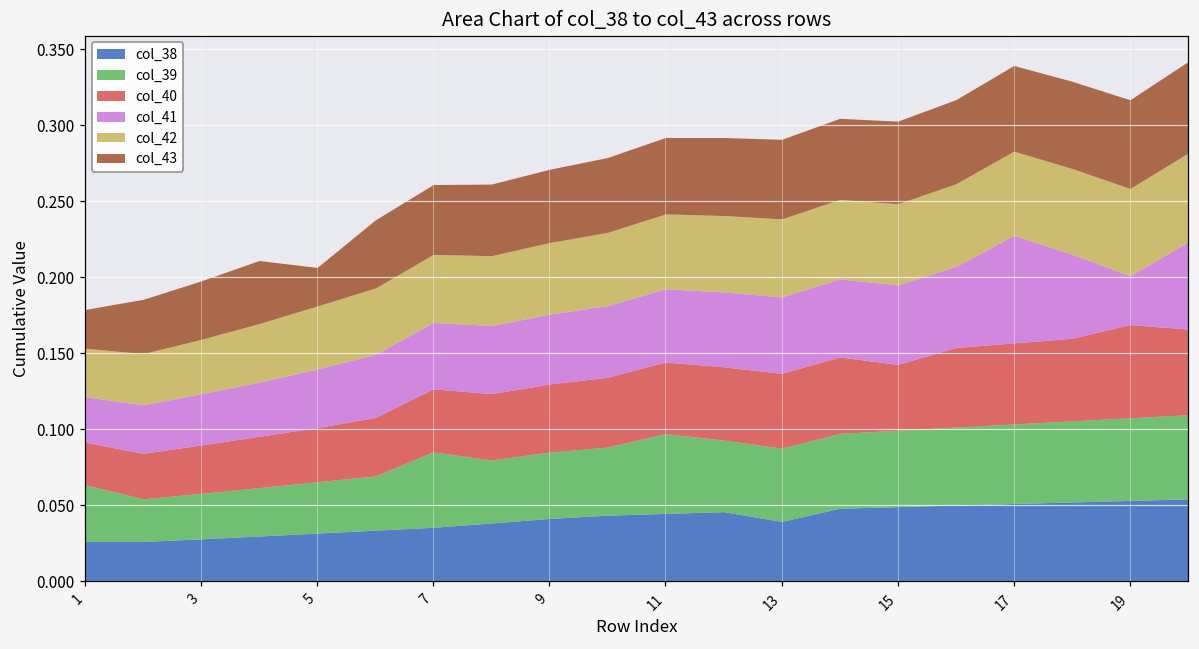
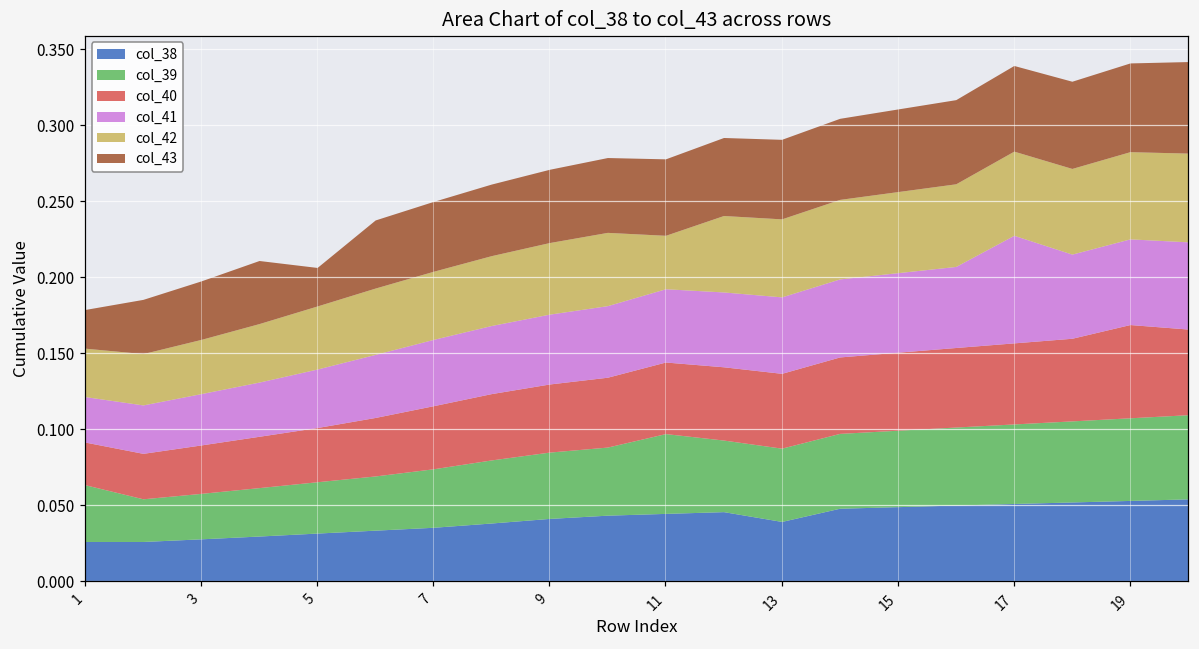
col_39, 7: 0.050 -> 0.038
col_42, 11: 0.049 -> 0.035
col_40, 15: 0.043 -> 0.051
col_41, 19: 0.032 -> 0.056
